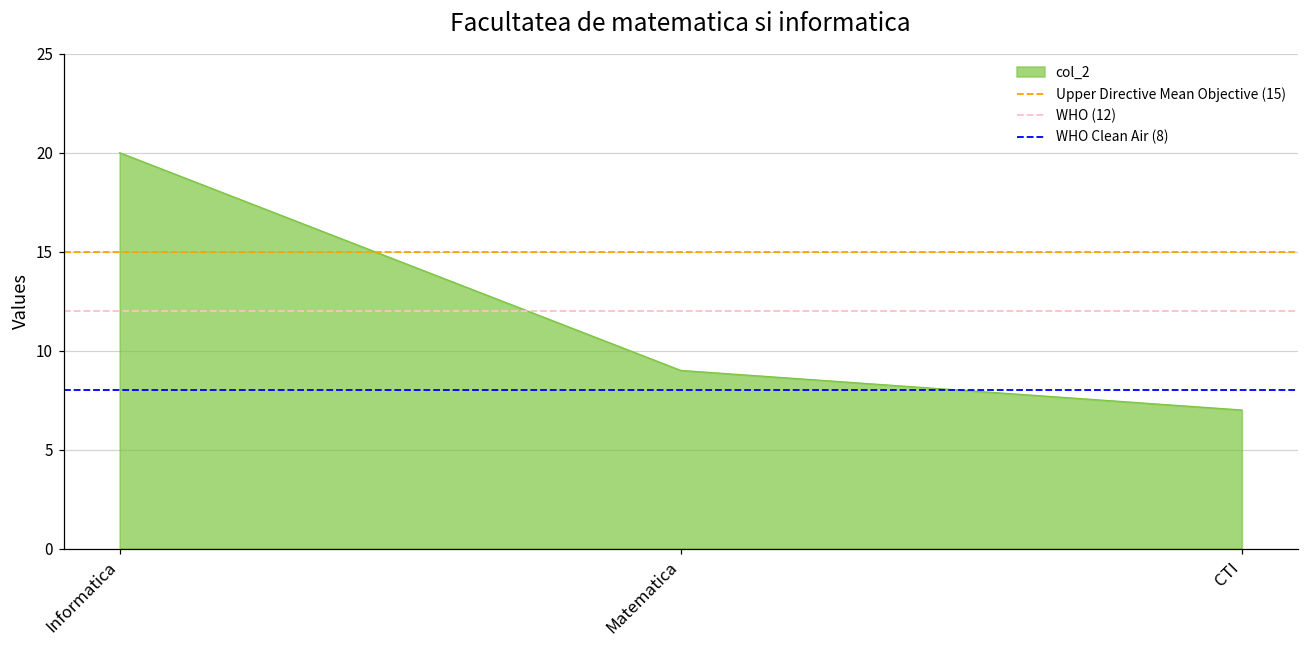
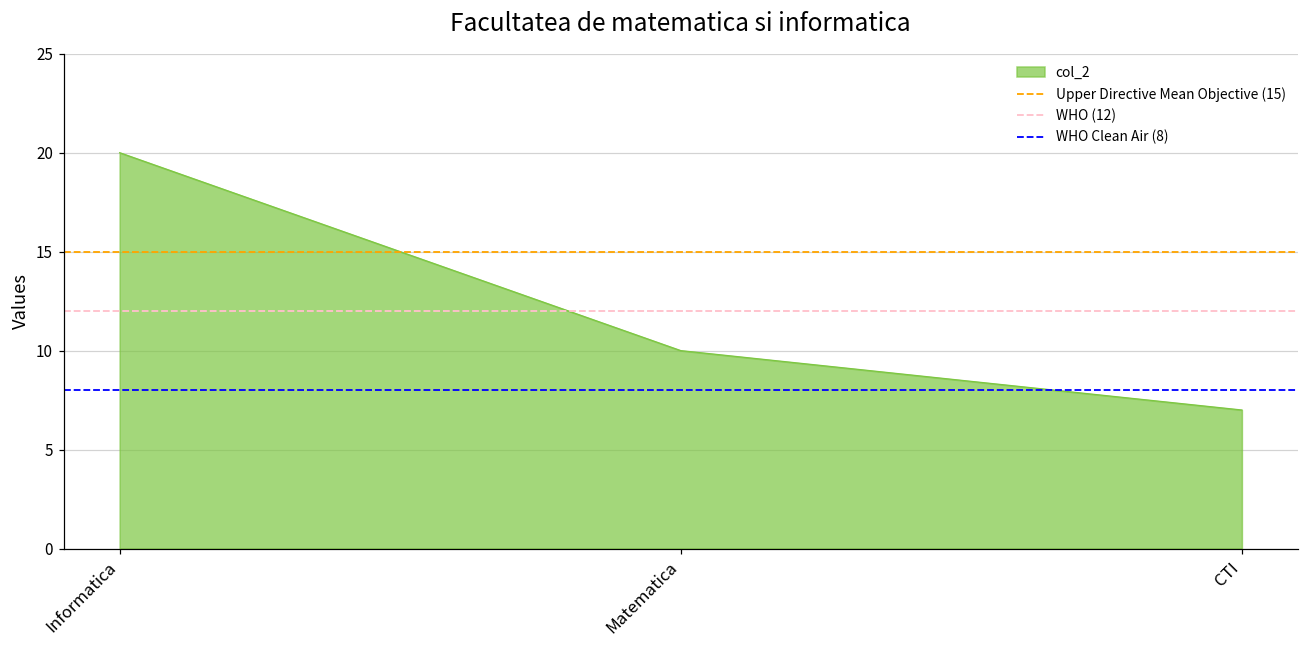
Matematica: 9 -> 10
